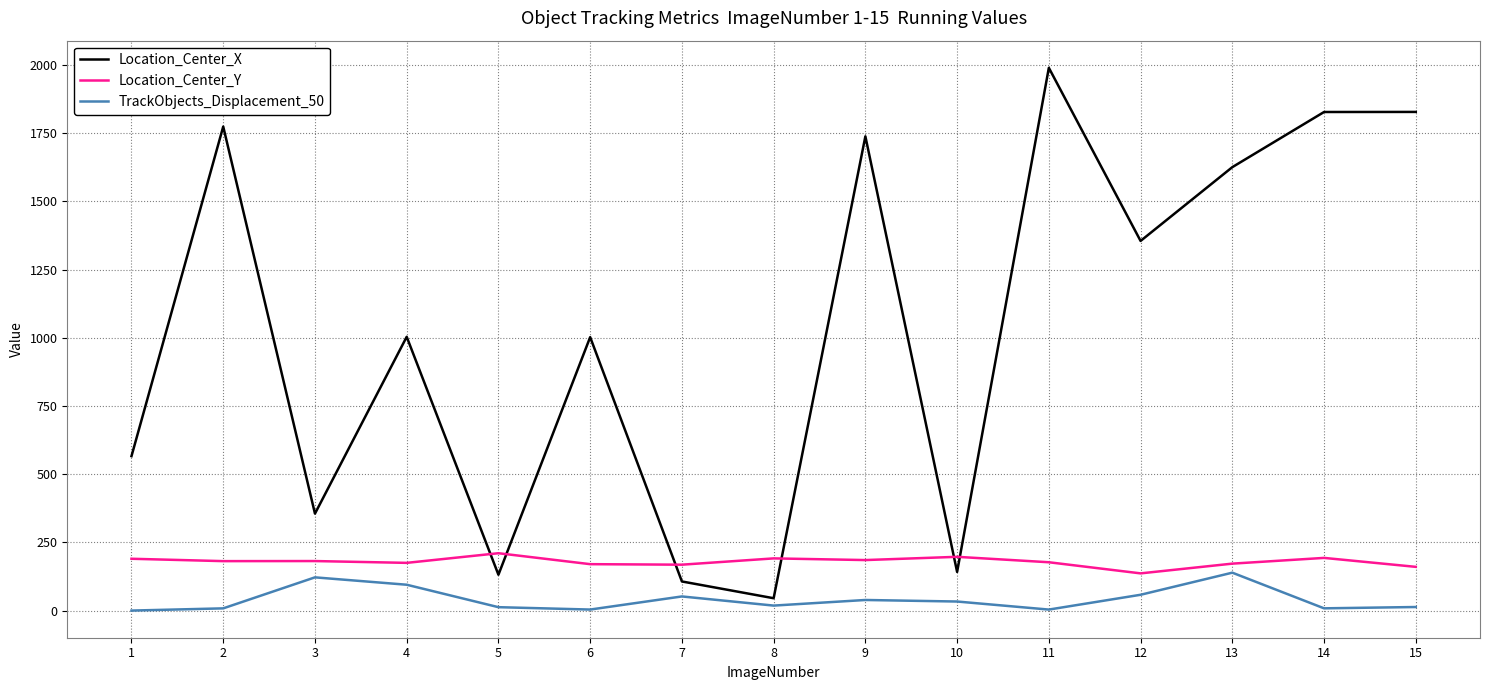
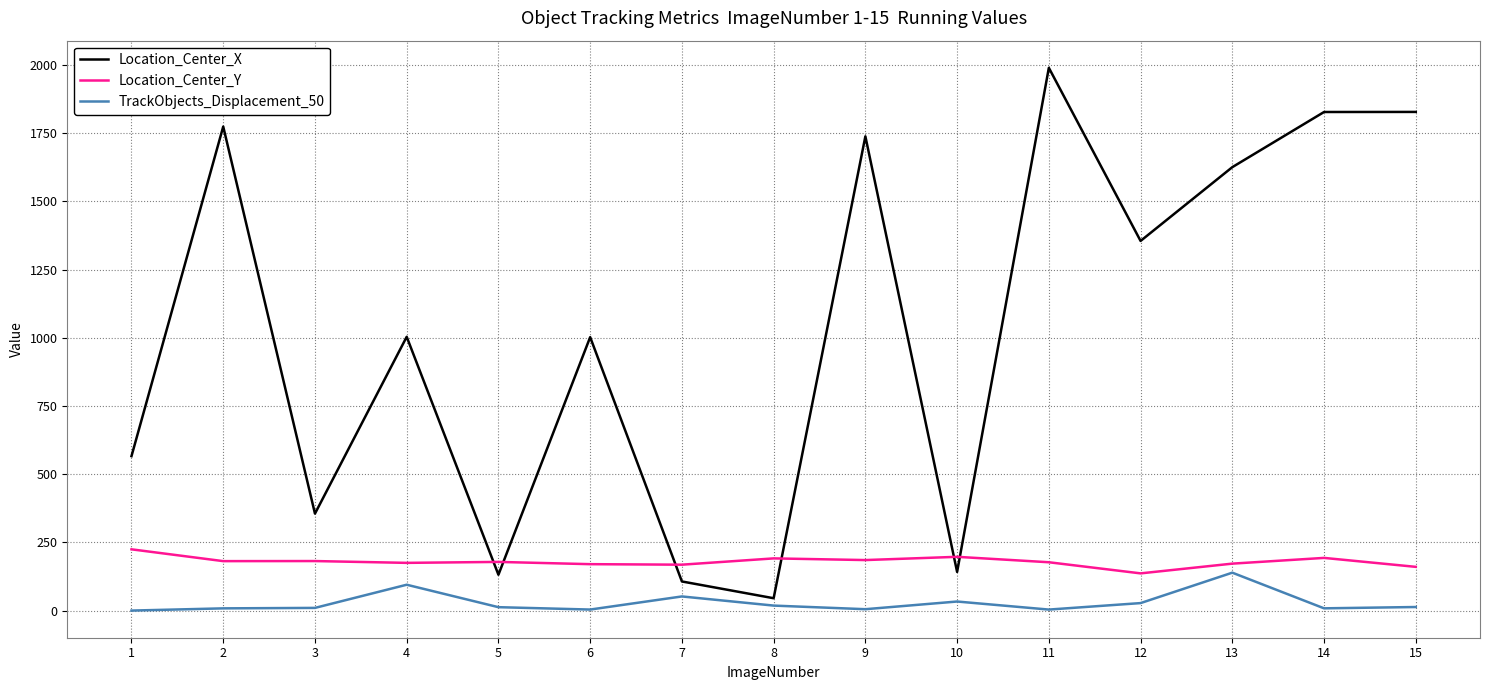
Location_Center_Y, 1: 190 -> 220
TrackObjects_Displacement_50, 3: 120 -> 10
Location_Center_Y, 5: 210 -> 180
TrackObjects_Displacement_50, 9: 40 -> 10
TrackObjects_Displacement_50, 12: 60 -> 30
